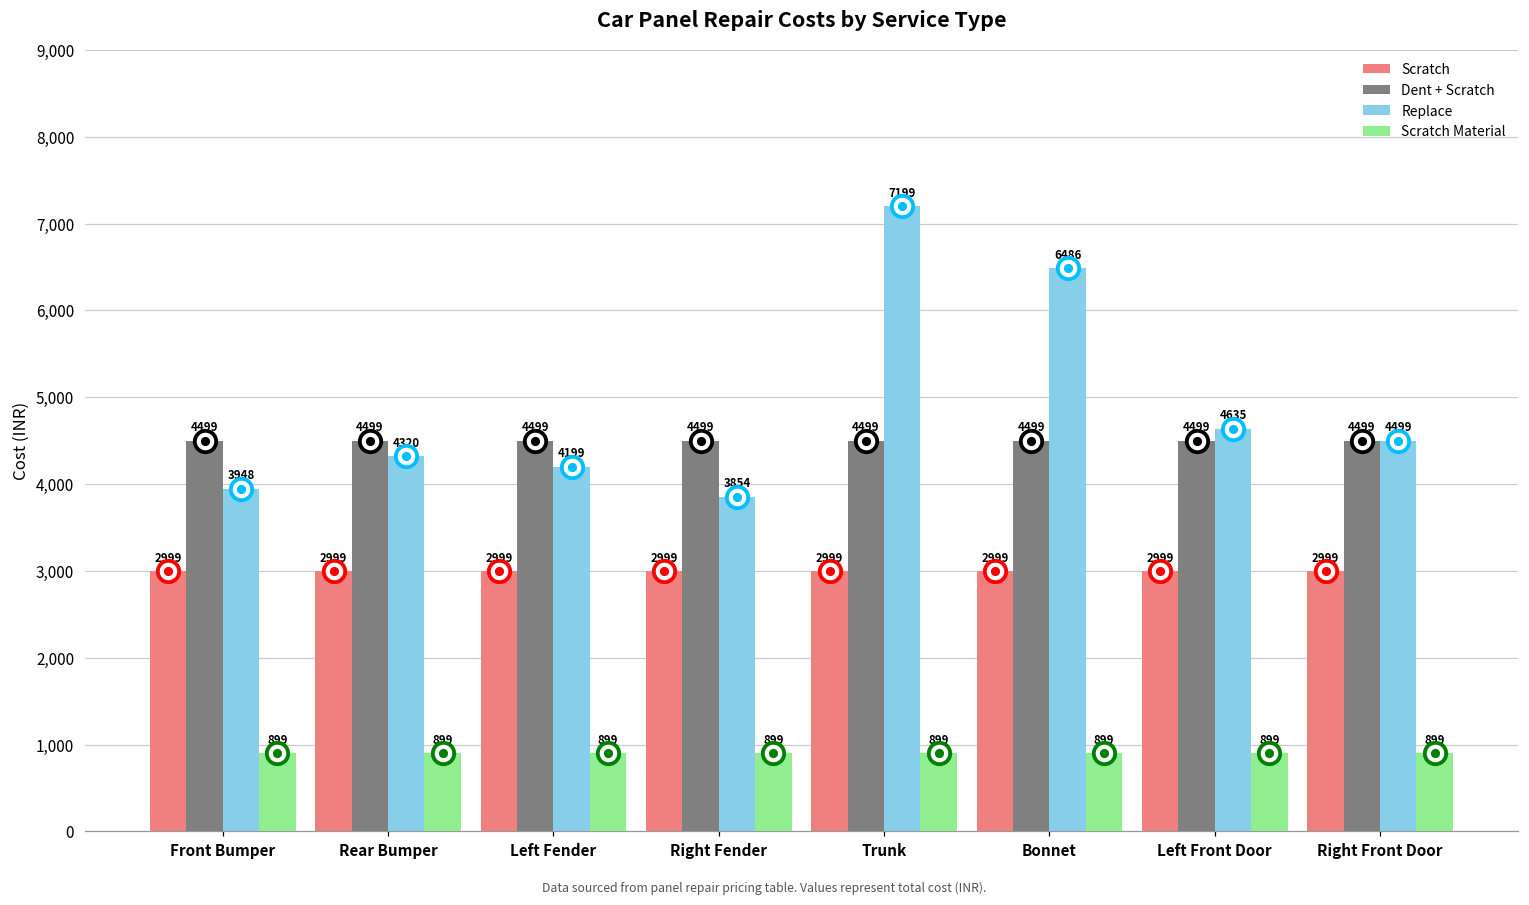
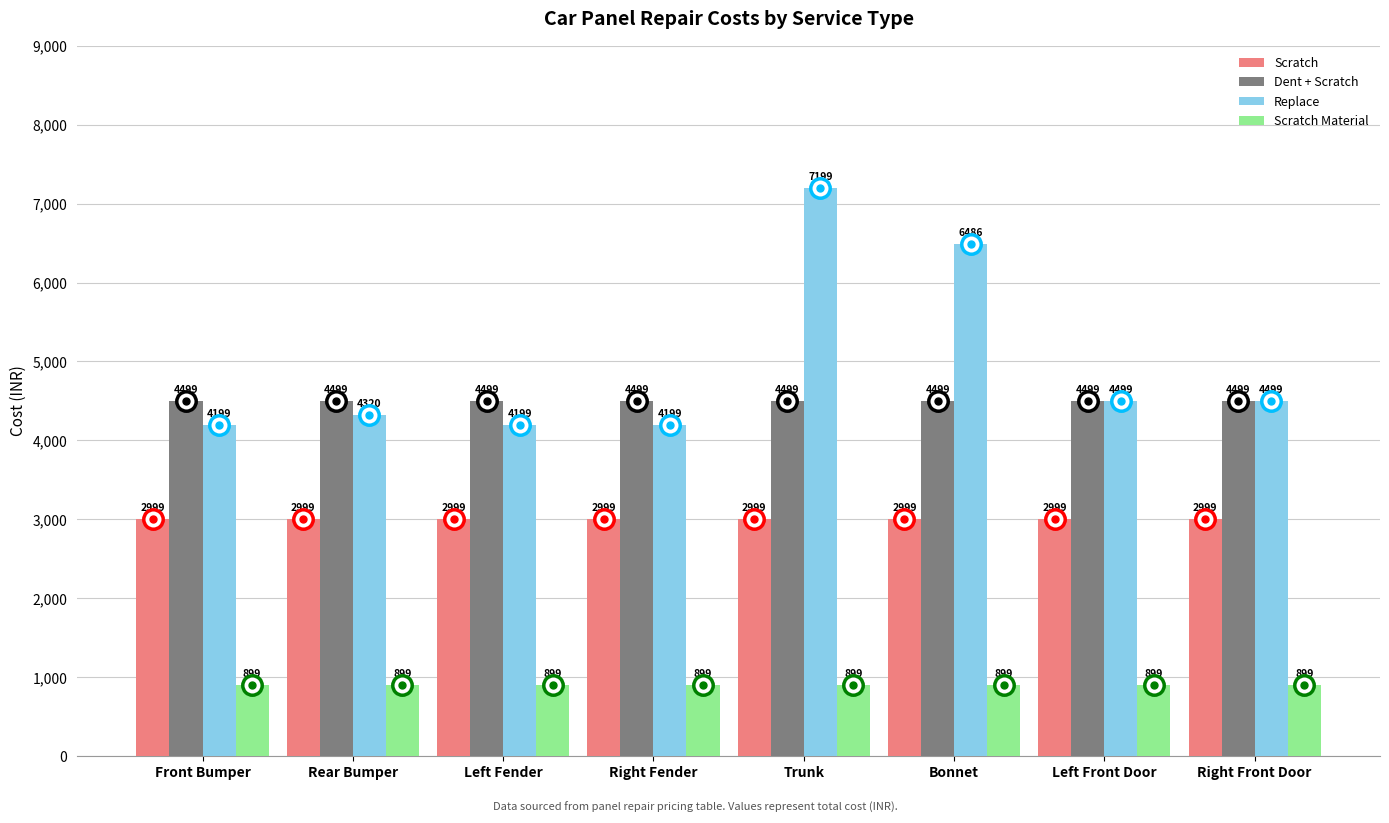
Replace, Front Bumper: 3948 -> 4199
Replace, Right Fender: 3854 -> 4199
Replace, Left Front Door: 4635 -> 4499
